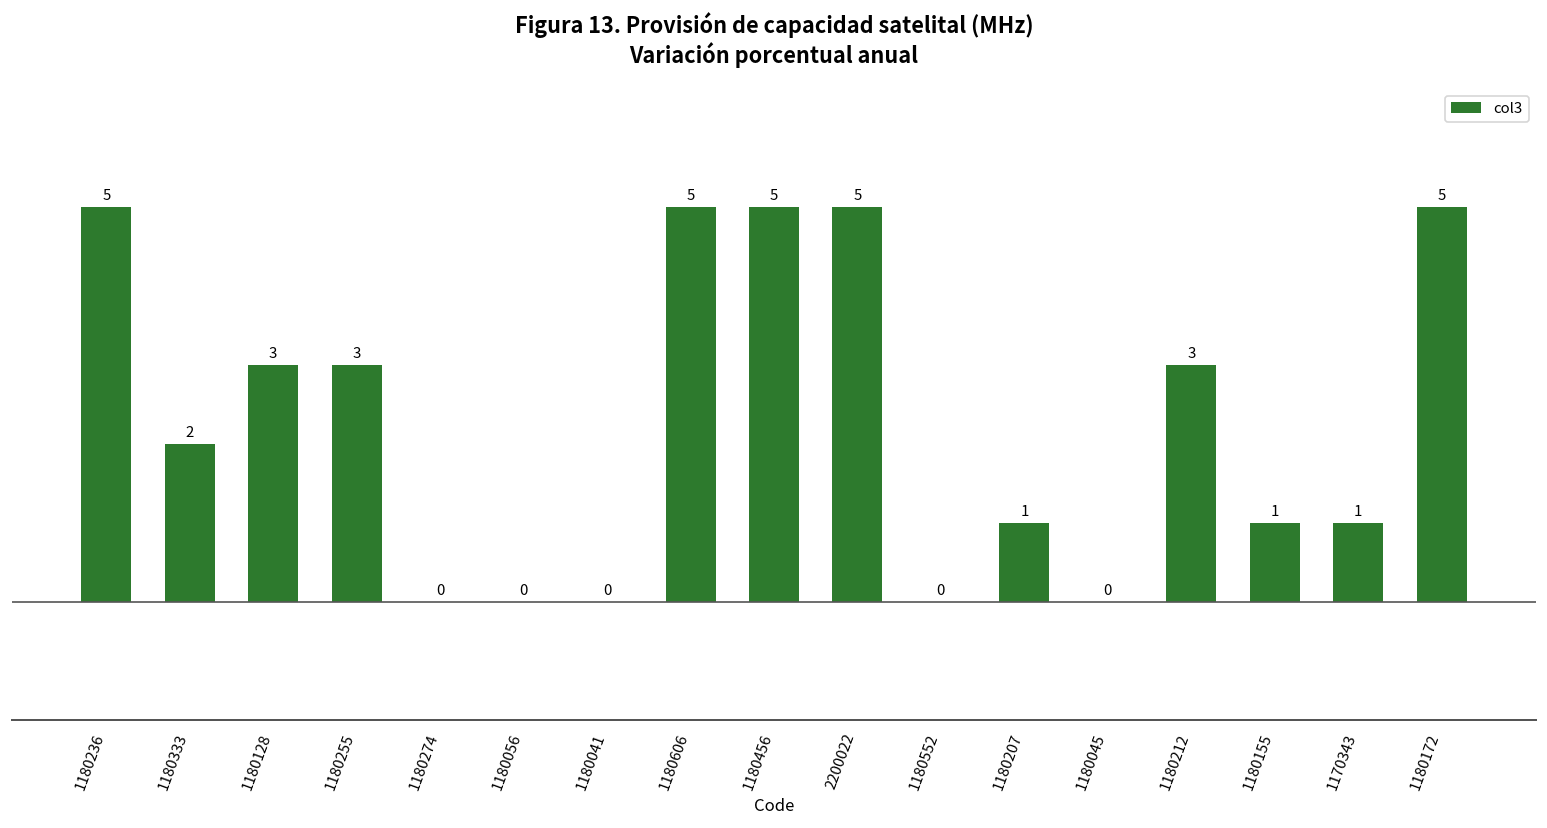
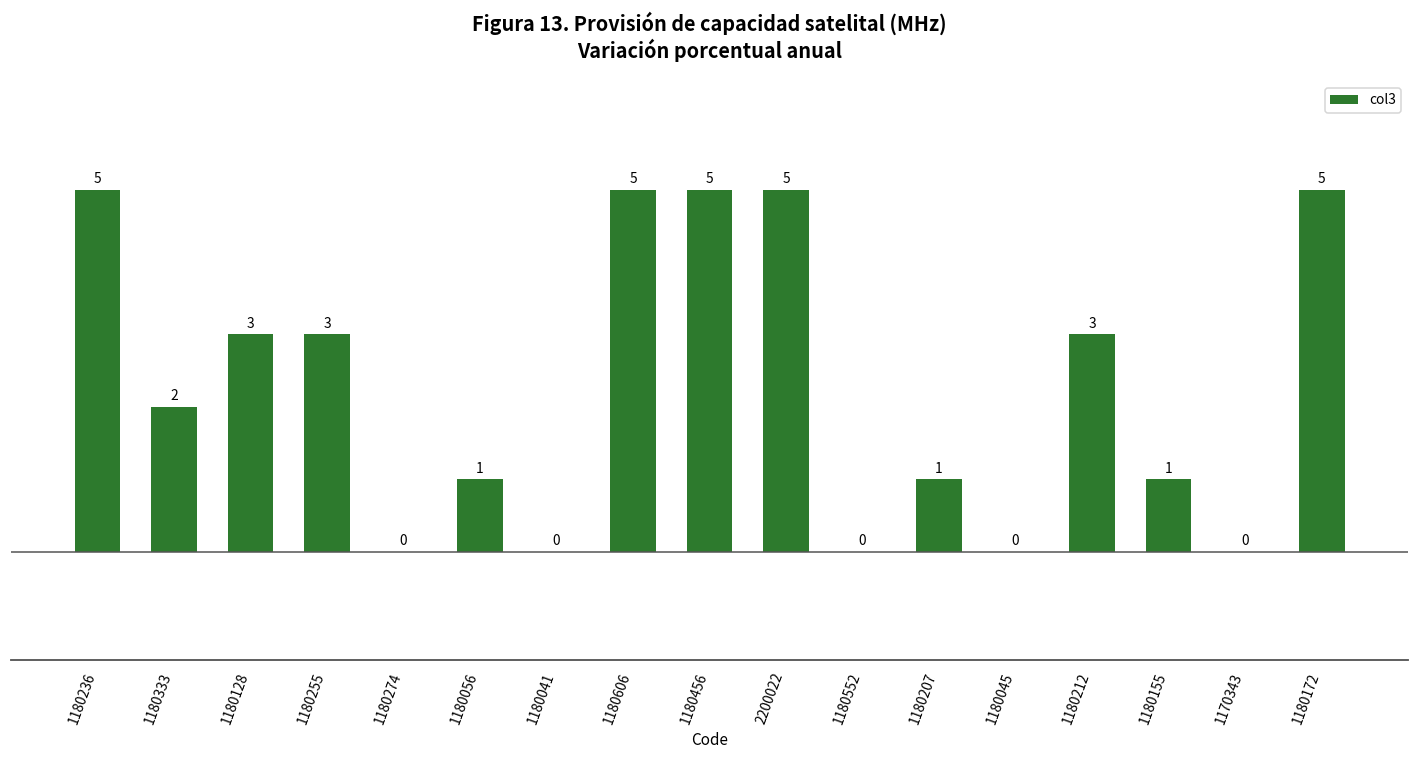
1180056: 0 -> 1
1170343: 1 -> 0
